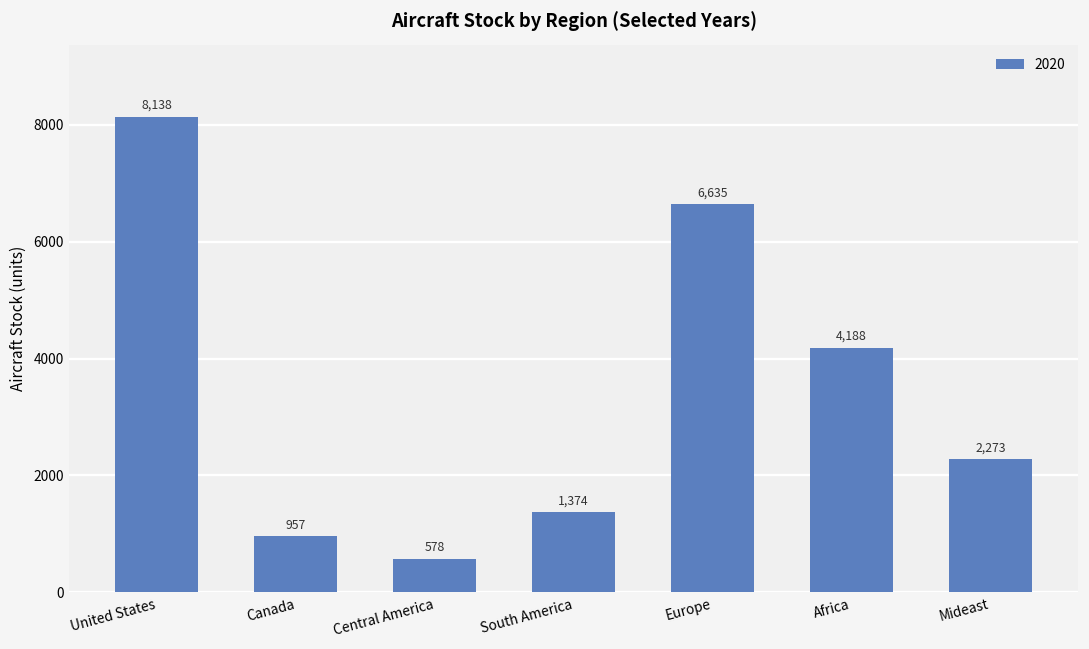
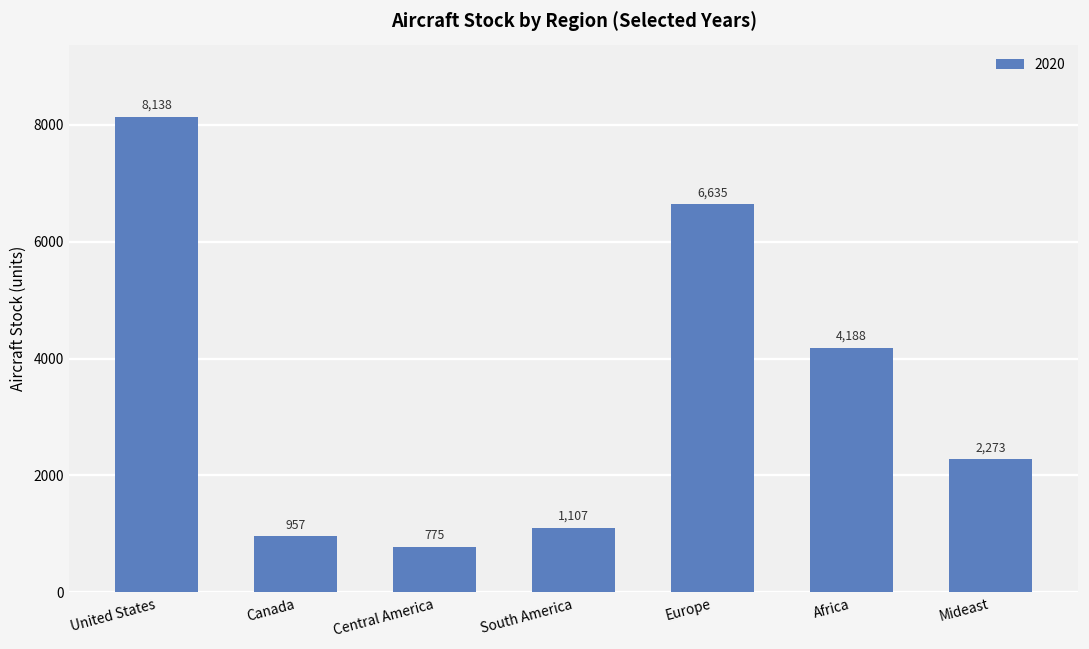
Central America: 578 -> 775
South America: 1,374 -> 1,107
